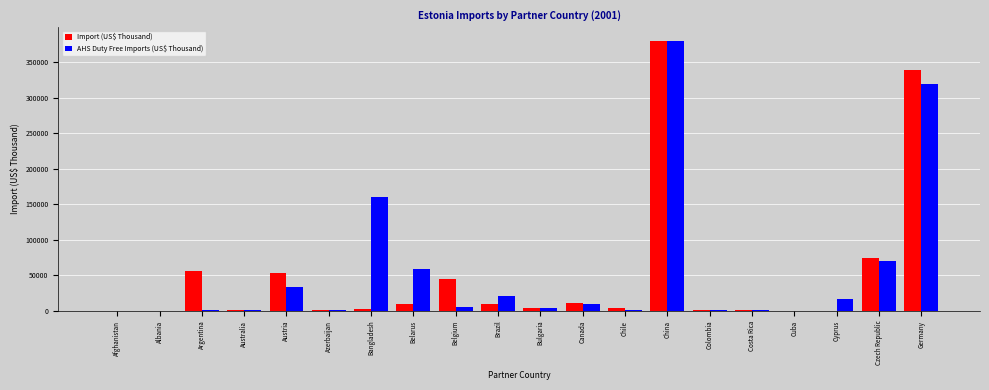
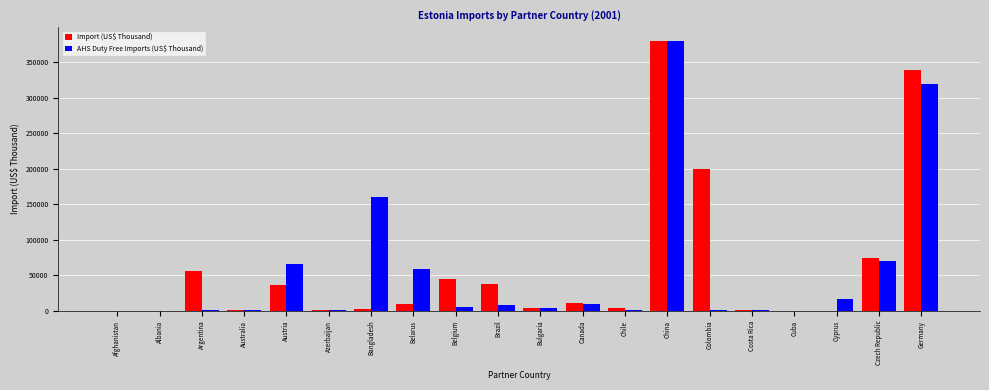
Import (US$ Thousand), Austria: 50000 -> 40000
AHS Duty Free Imports (US$ Thousand), Austria: 30000 -> 70000
Import (US$ Thousand), Brazil: 10000 -> 40000
AHS Duty Free Imports (US$ Thousand), Brazil: 20000 -> 10000
Import (US$ Thousand), Colombia: 0 -> 200000
